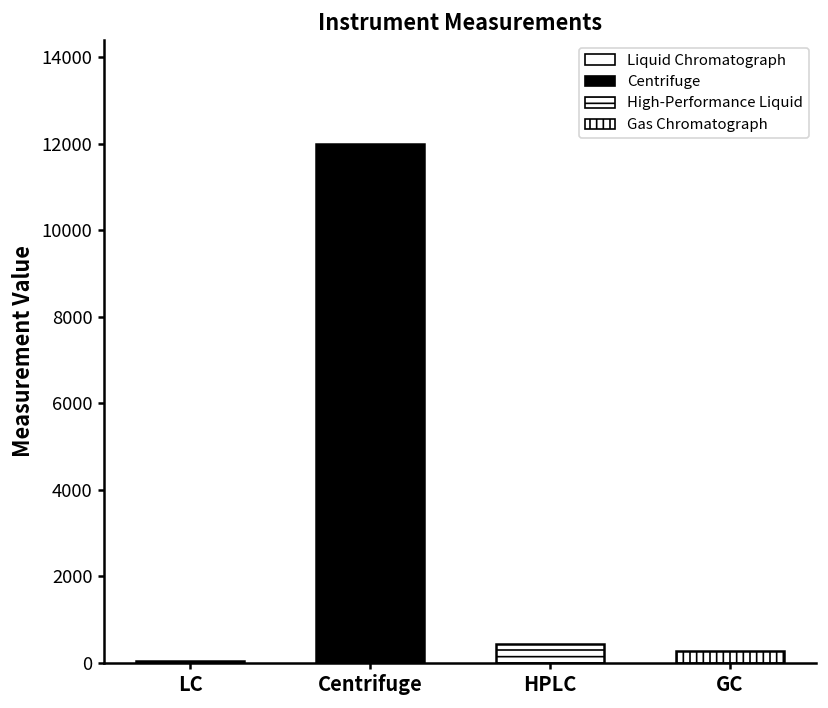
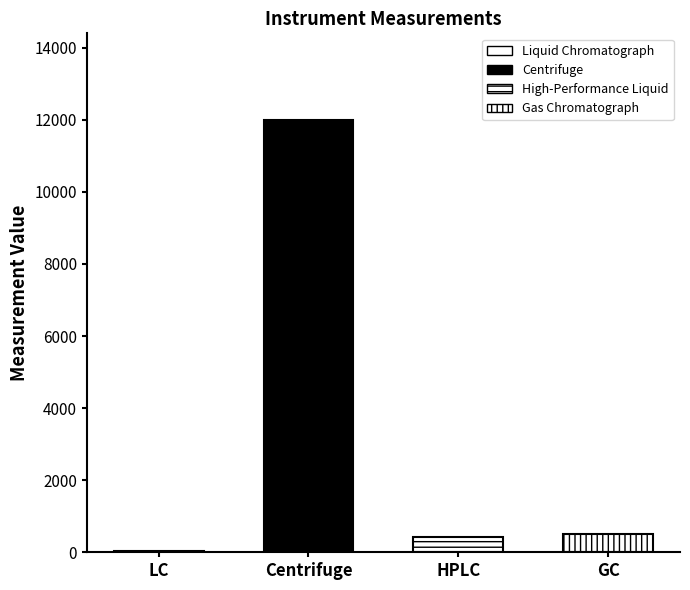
GC: 300 -> 500
